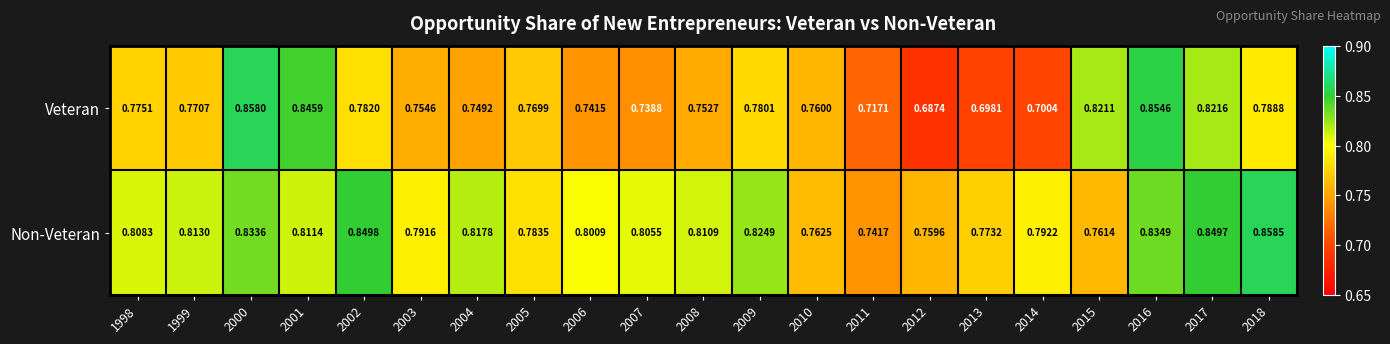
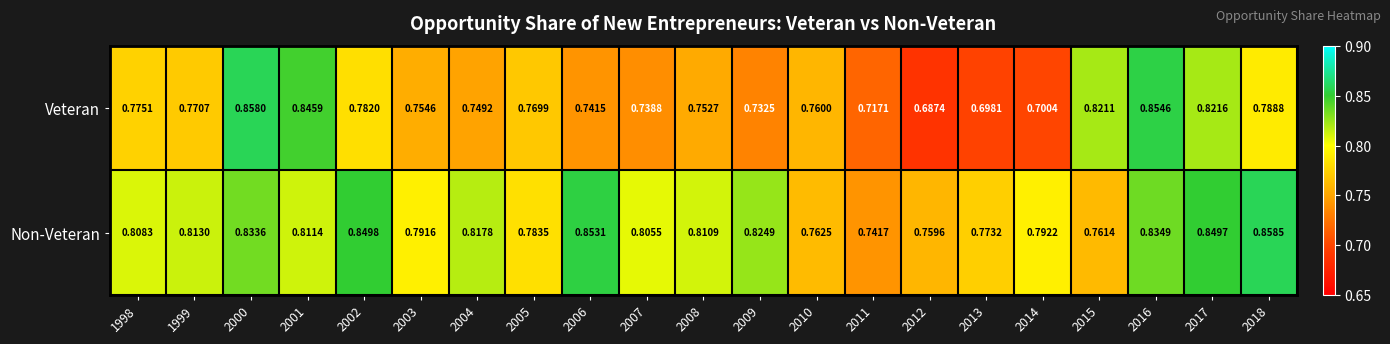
Veteran, 2009: 0.7801 -> 0.7325
Non-Veteran, 2006: 0.8009 -> 0.8531
